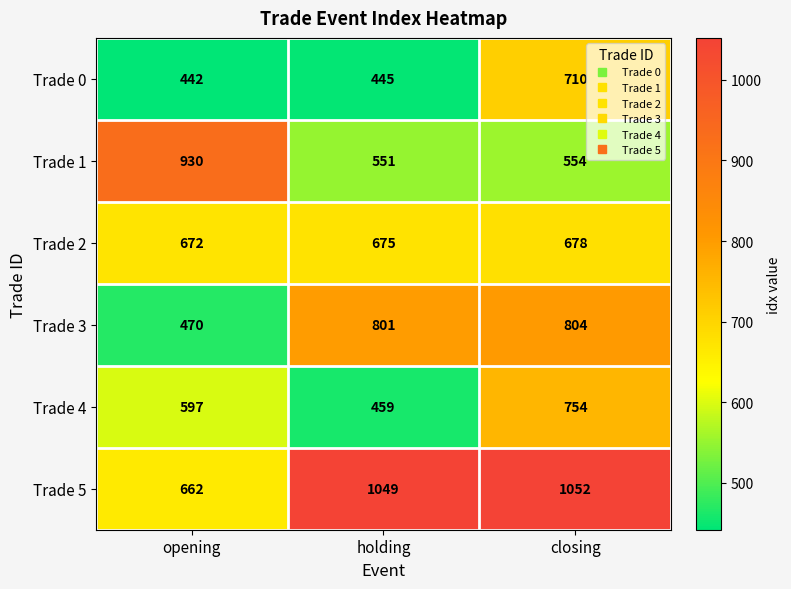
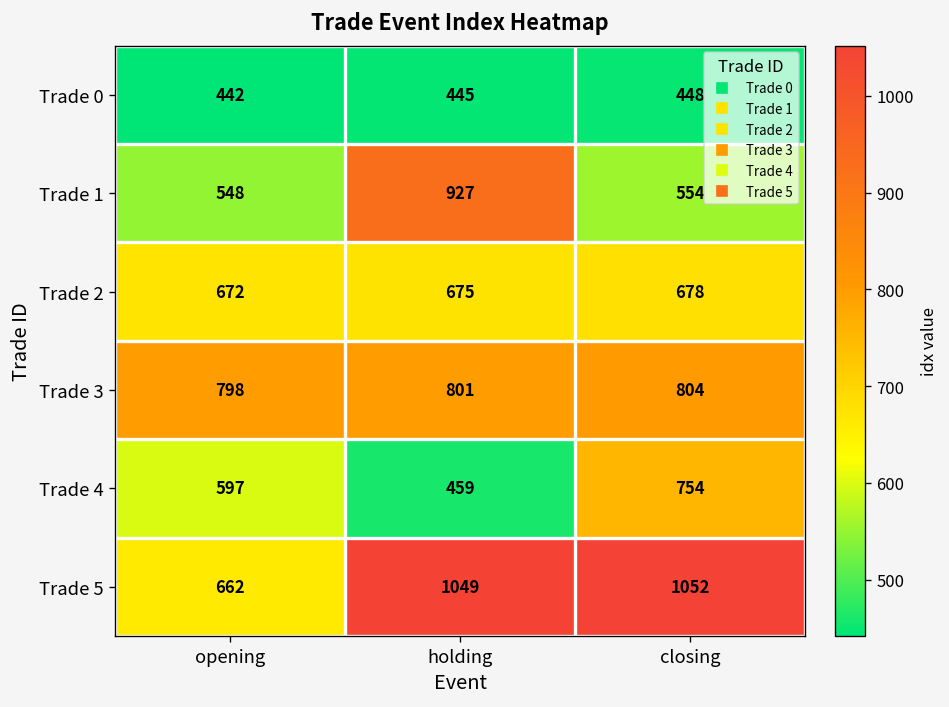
Trade 0, closing: 710 -> 448
Trade 1, opening: 930 -> 548
Trade 1, holding: 551 -> 927
Trade 3, opening: 470 -> 798
